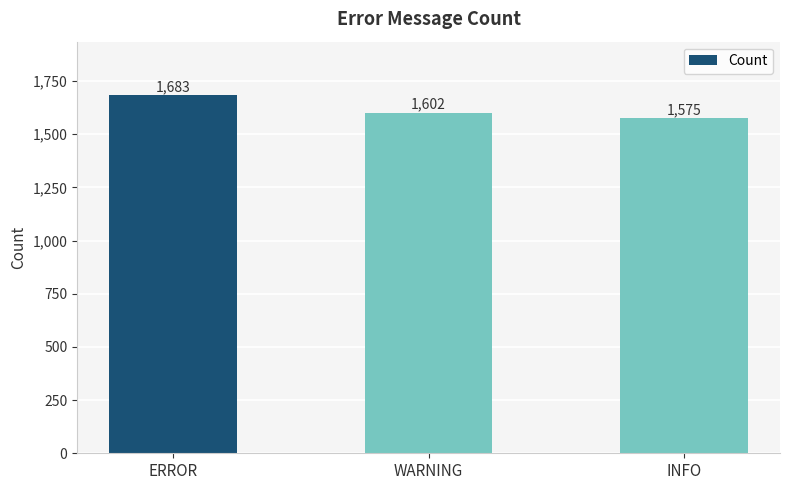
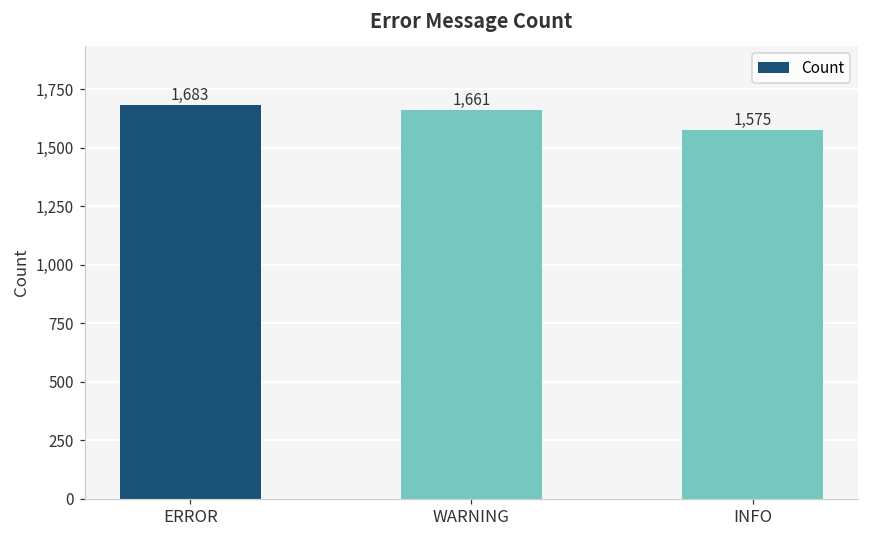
WARNING: 1,602 -> 1,661
